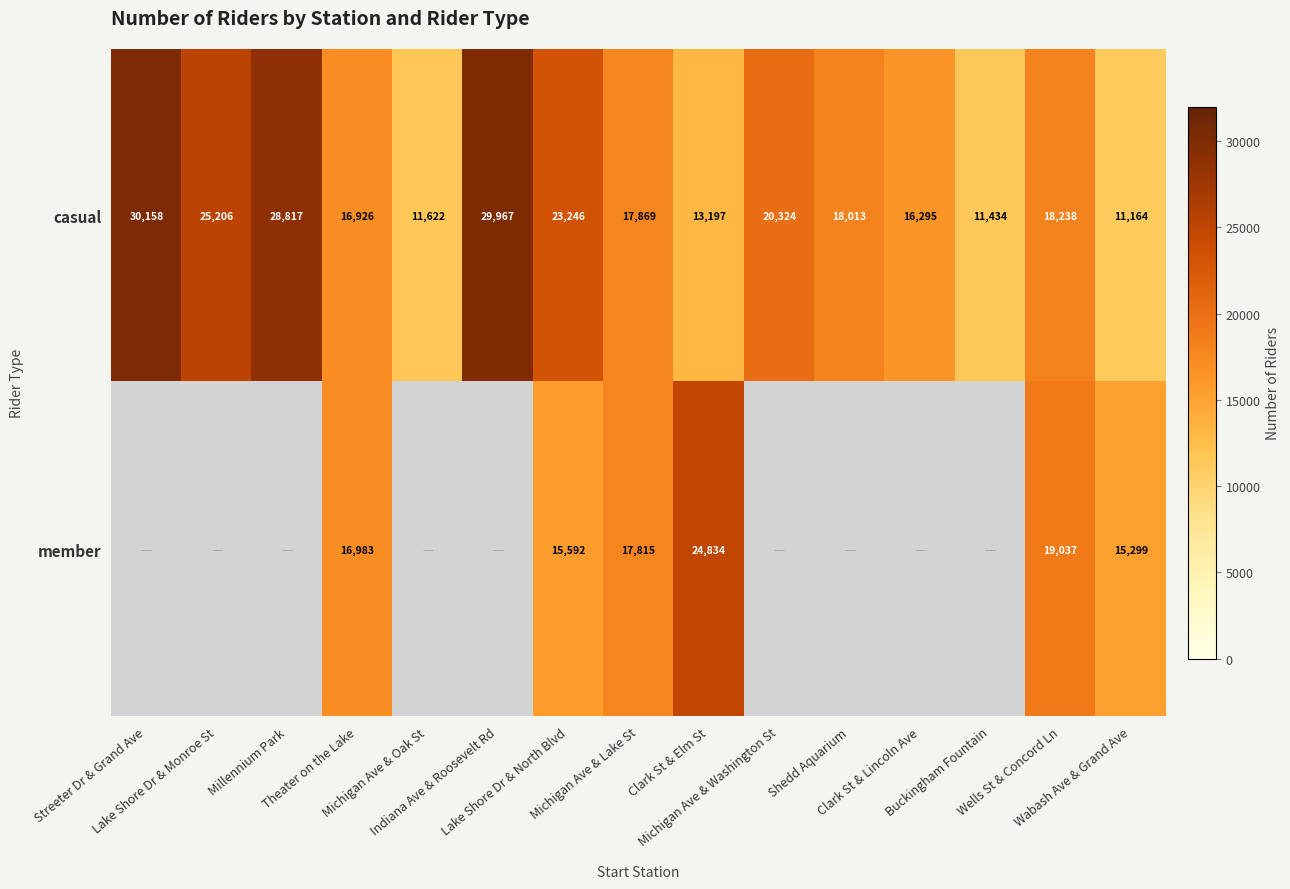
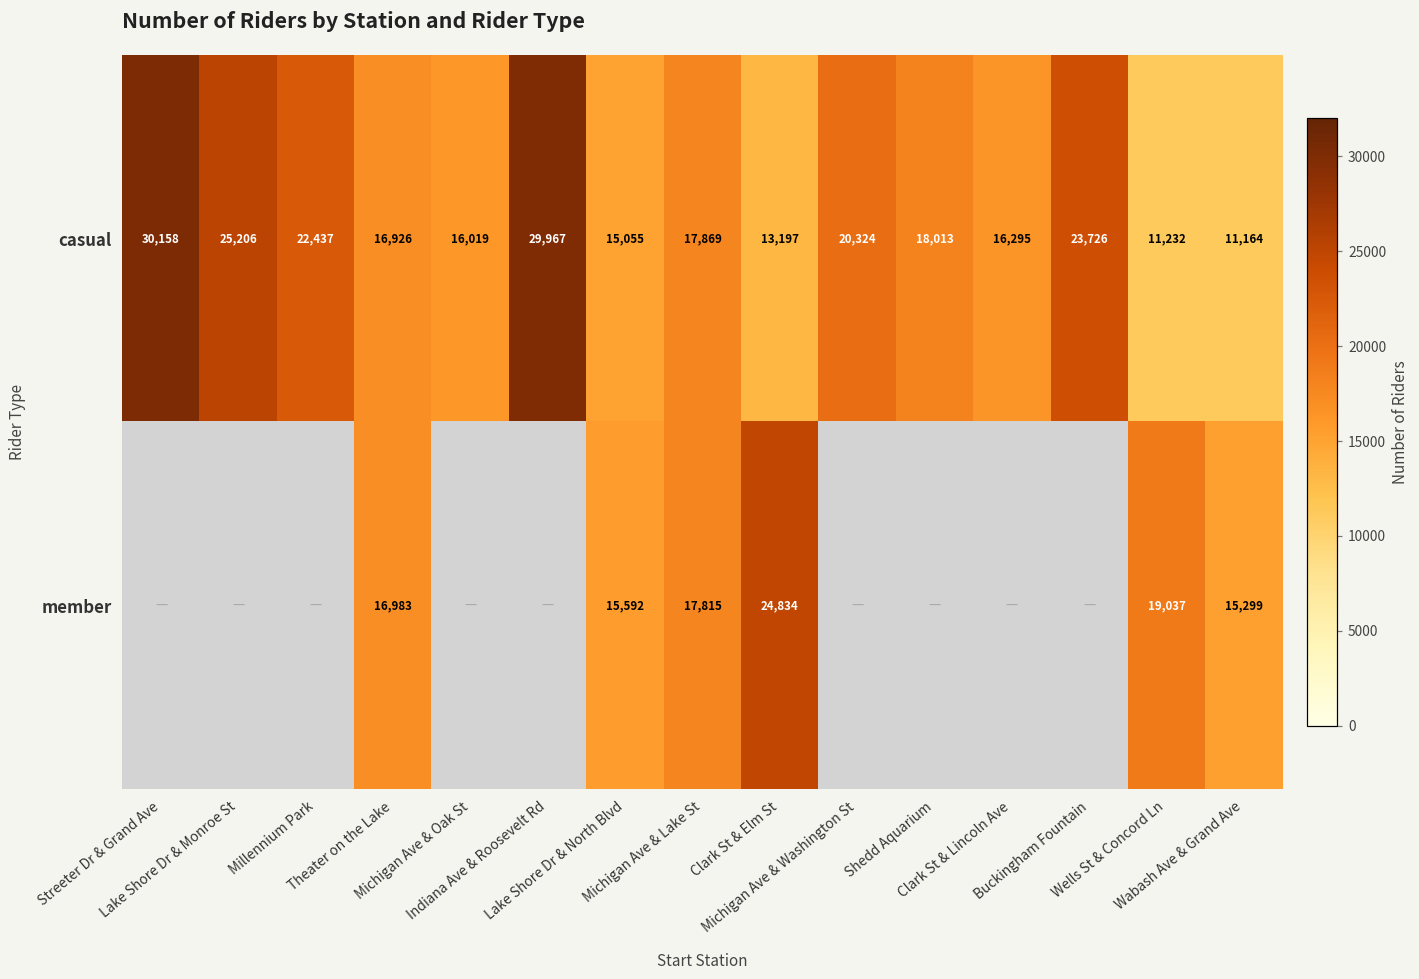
casual, Millennium Park: 28,817 -> 22,437
casual, Michigan Ave & Oak St: 11,622 -> 16,019
casual, Lake Shore Dr & North Blvd: 23,246 -> 15,055
casual, Buckingham Fountain: 11,434 -> 23,726
casual, Wells St & Concord Ln: 18,238 -> 11,232
